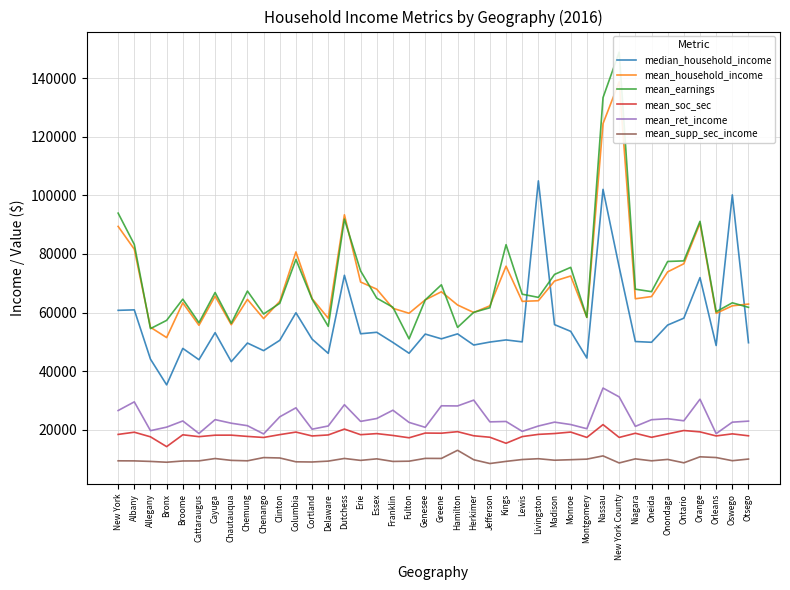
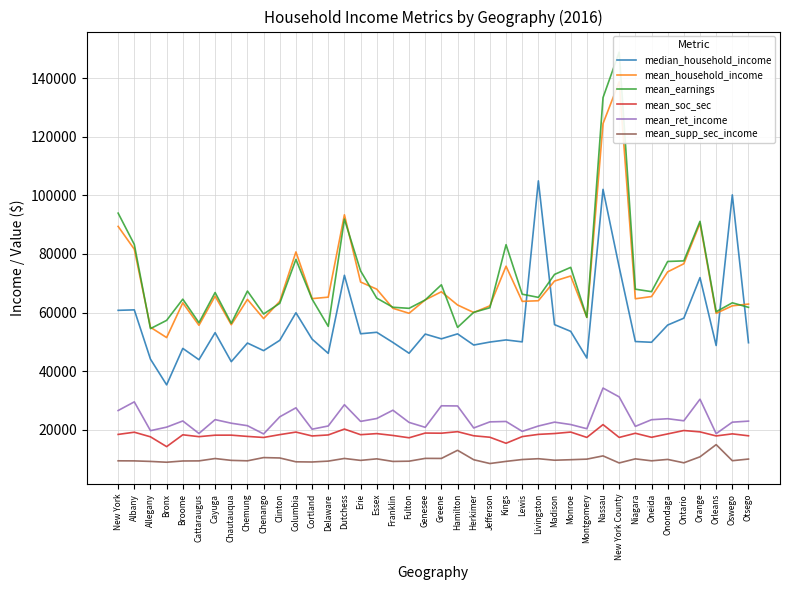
mean_household_income, Delaware: 58000 -> 65000
mean_earnings, Fulton: 51000 -> 61000
mean_ret_income, Herkimer: 30000 -> 21000
mean_supp_sec_income, Orleans: 10000 -> 15000
